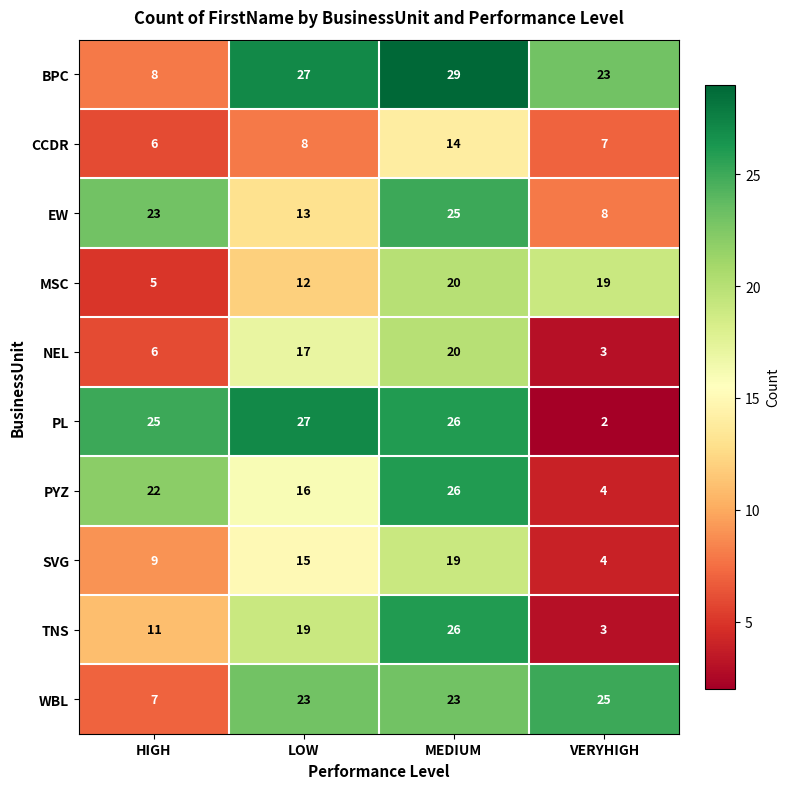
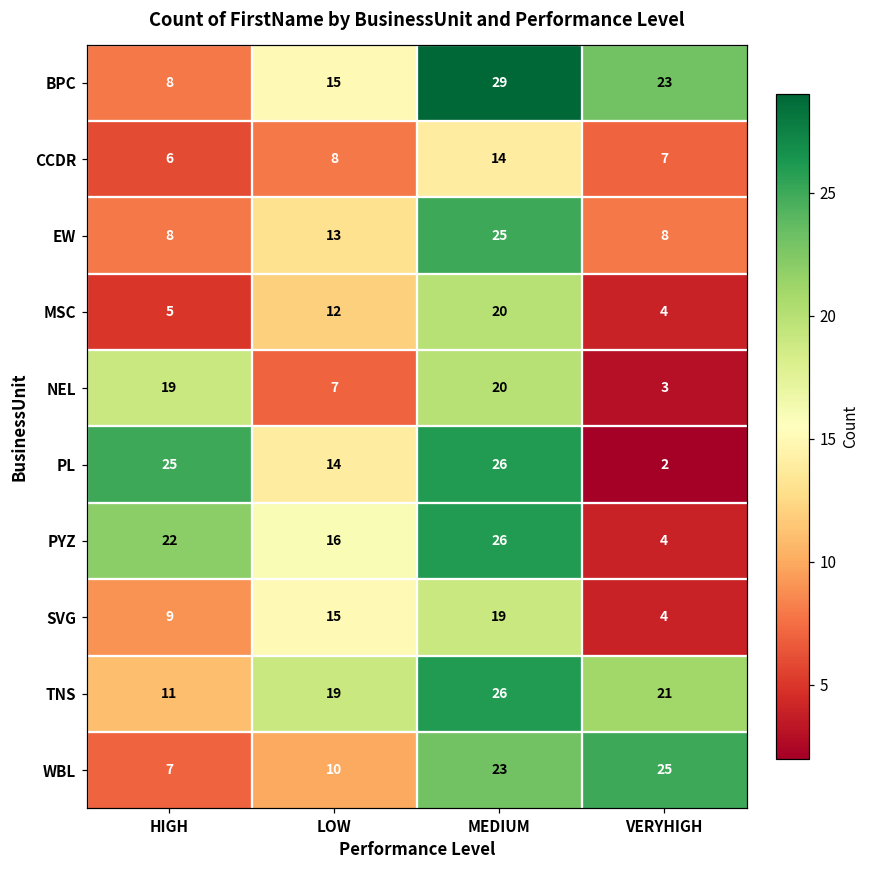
BPC, LOW: 27 -> 15
EW, HIGH: 23 -> 8
MSC, VERYHIGH: 19 -> 4
NEL, HIGH: 6 -> 19
NEL, LOW: 17 -> 7
PL, LOW: 27 -> 14
TNS, VERYHIGH: 3 -> 21
WBL, LOW: 23 -> 10
